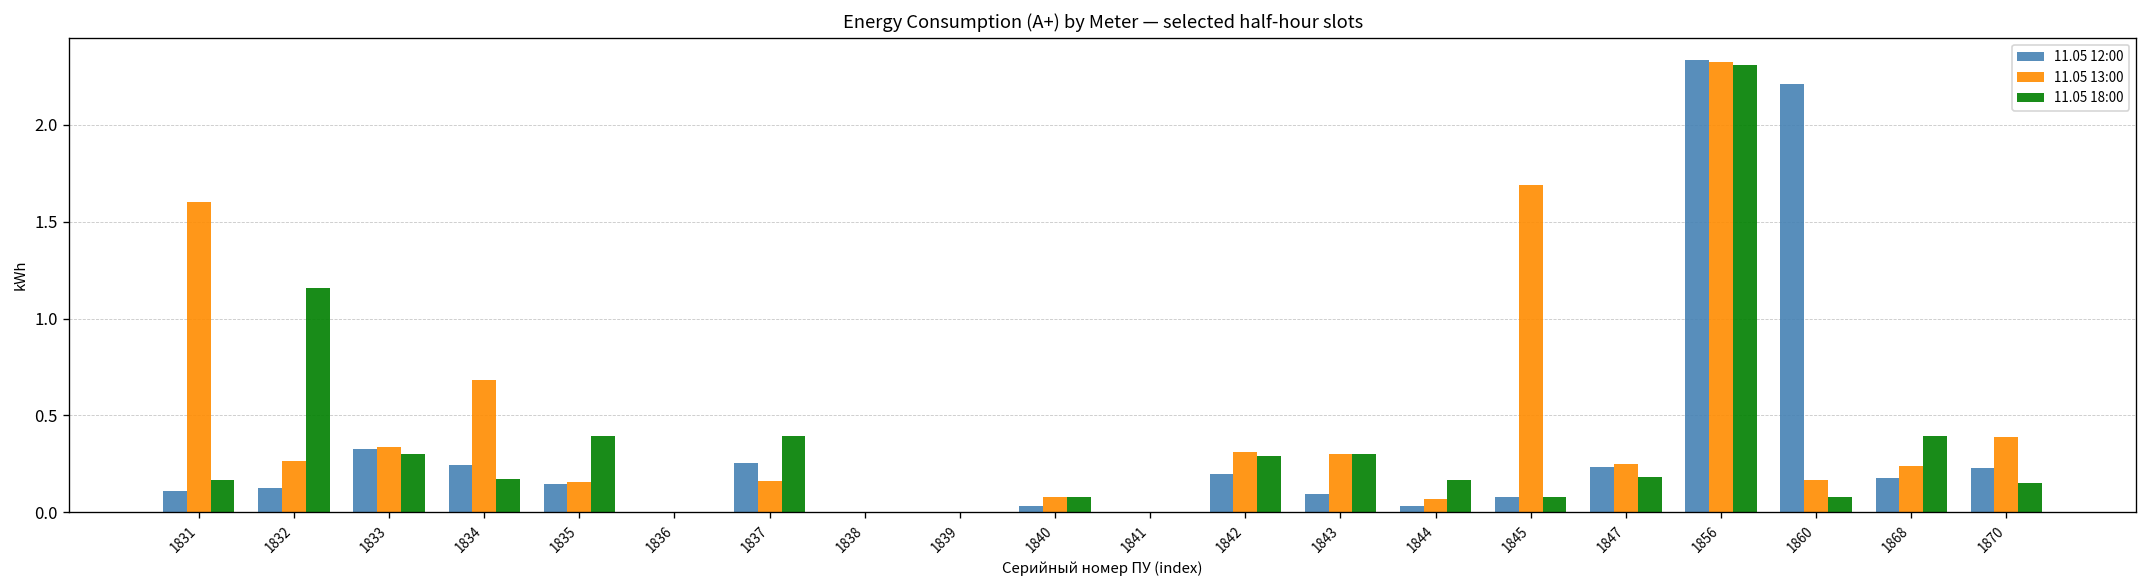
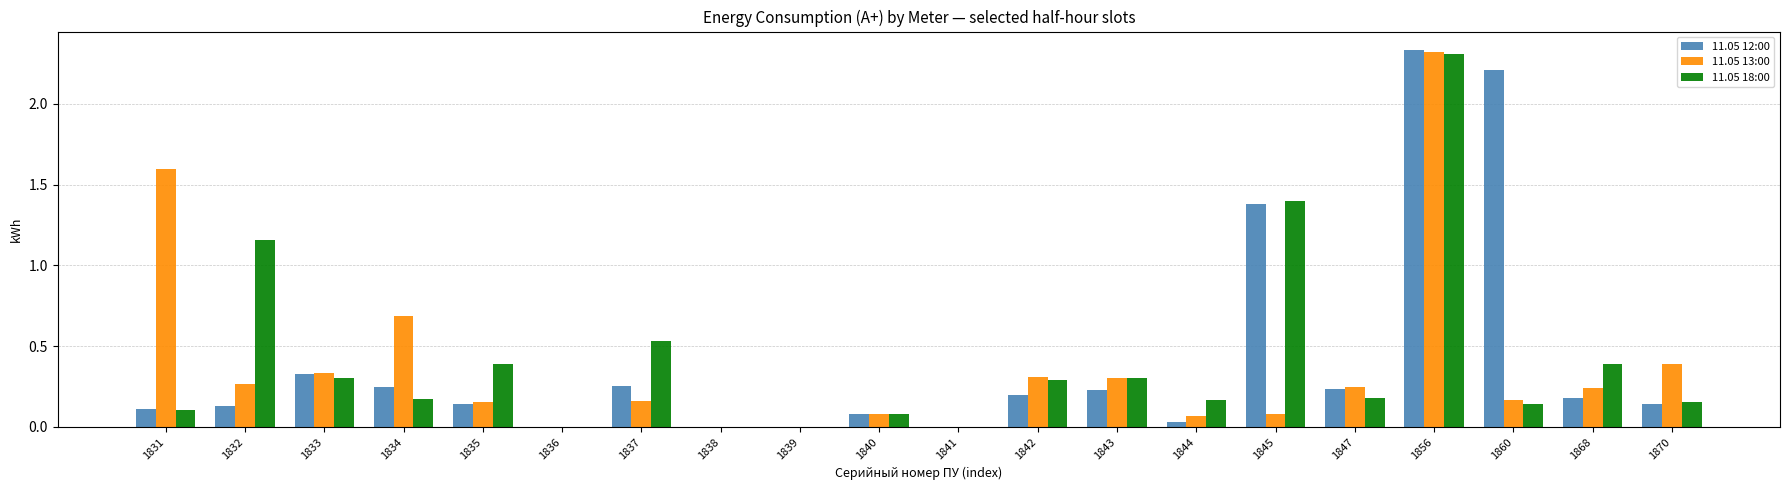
11.05 18:00, 1831: 0.17 -> 0.11
11.05 18:00, 1837: 0.40 -> 0.53
11.05 12:00, 1840: 0.03 -> 0.08
11.05 12:00, 1843: 0.09 -> 0.23
11.05 12:00, 1845: 0.08 -> 1.38
11.05 13:00, 1845: 1.69 -> 0.08
11.05 18:00, 1845: 0.08 -> 1.40
11.05 18:00, 1860: 0.08 -> 0.14
11.05 12:00, 1870: 0.23 -> 0.14
